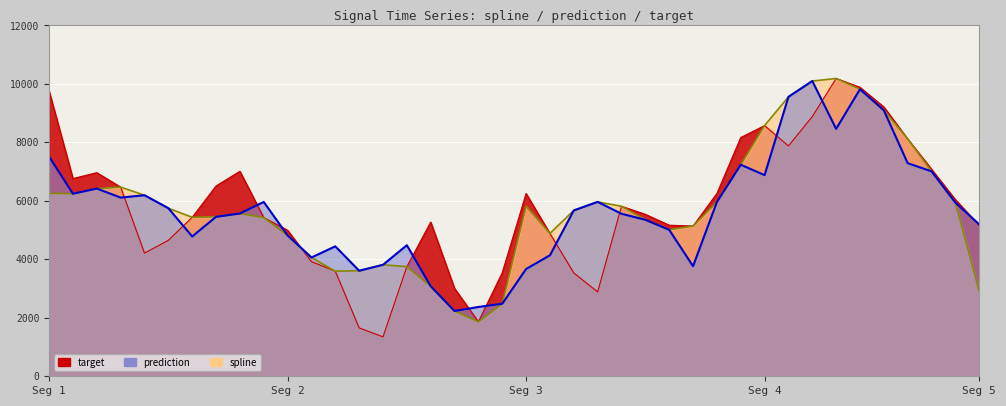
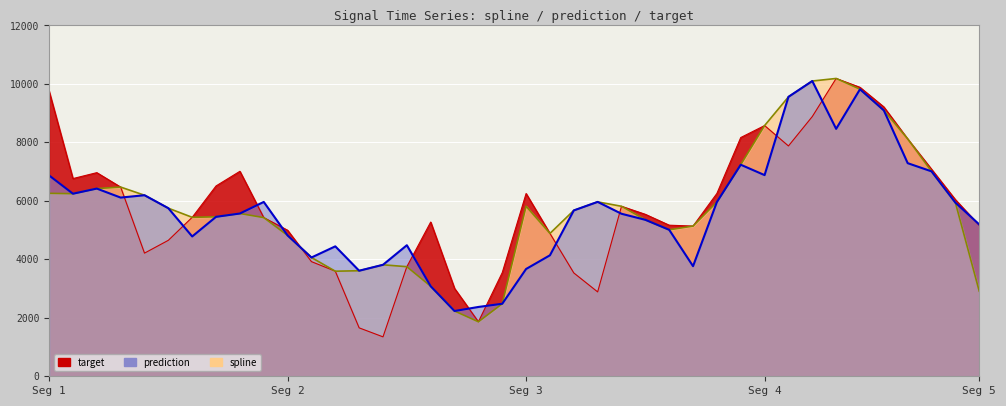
prediction, Seg 1: 7500 -> 6900
